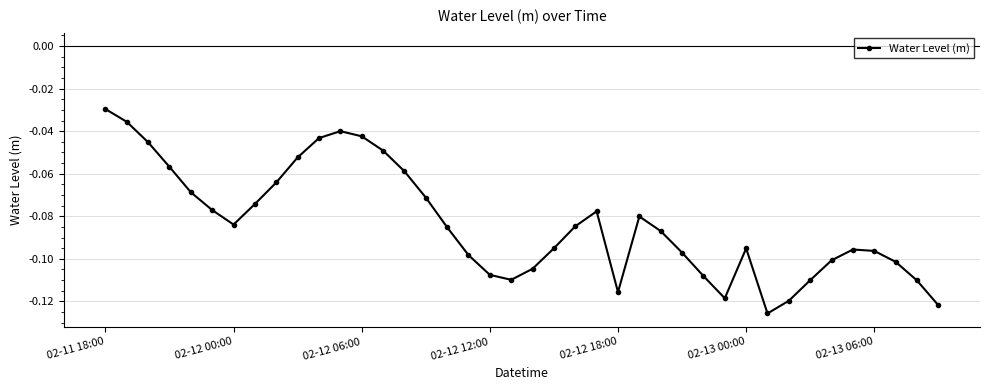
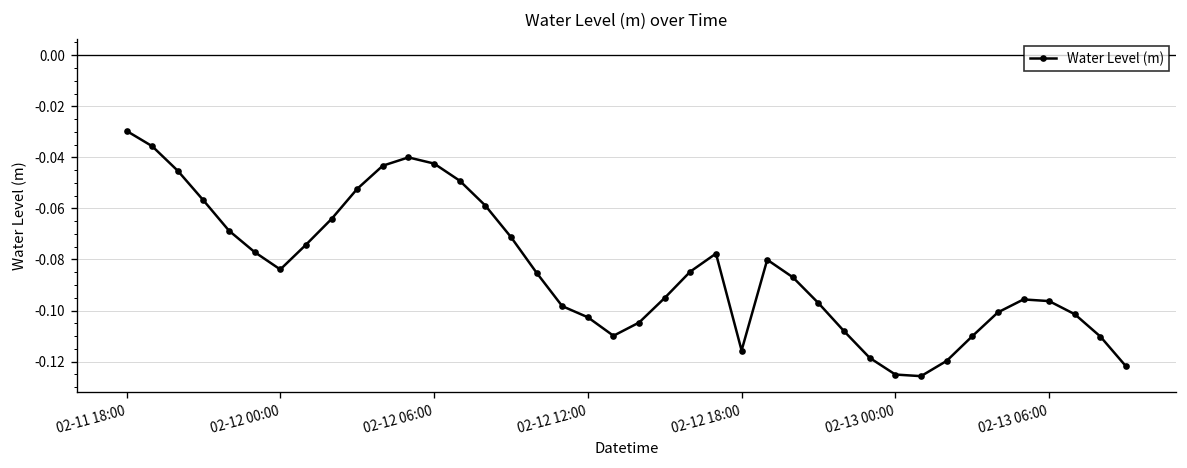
02-12 12:00: -0.108 -> -0.103
02-13 00:00: -0.095 -> -0.125
